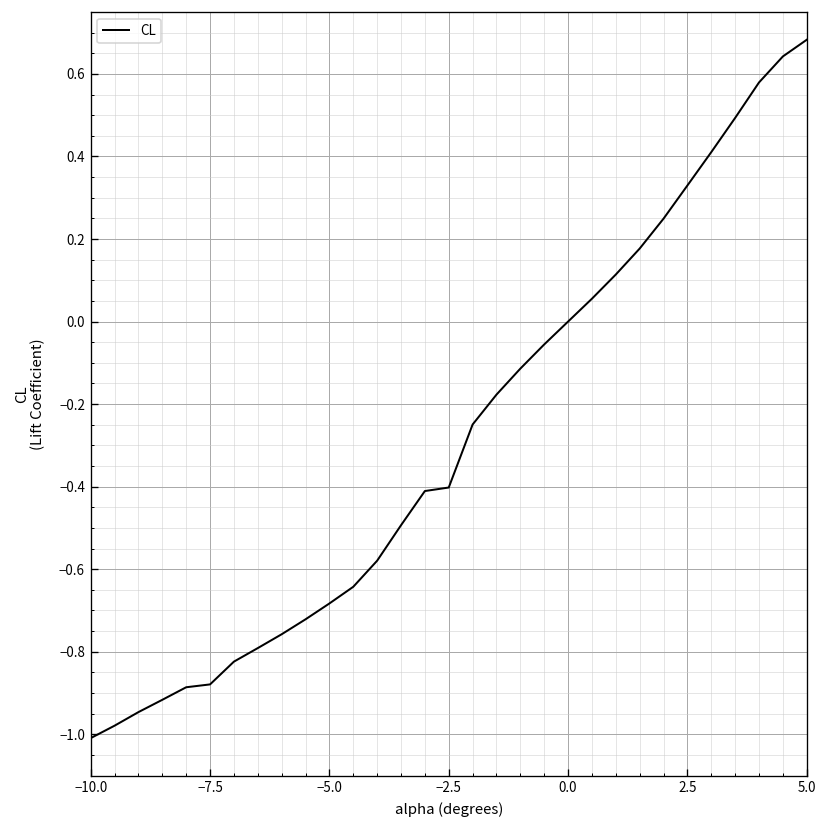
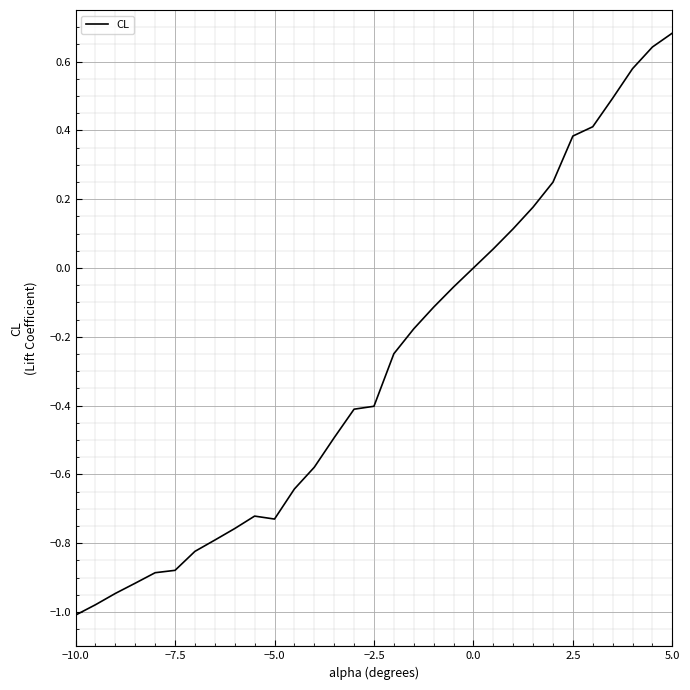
−5.0: -0.68 -> -0.73
2.5: 0.33 -> 0.38
